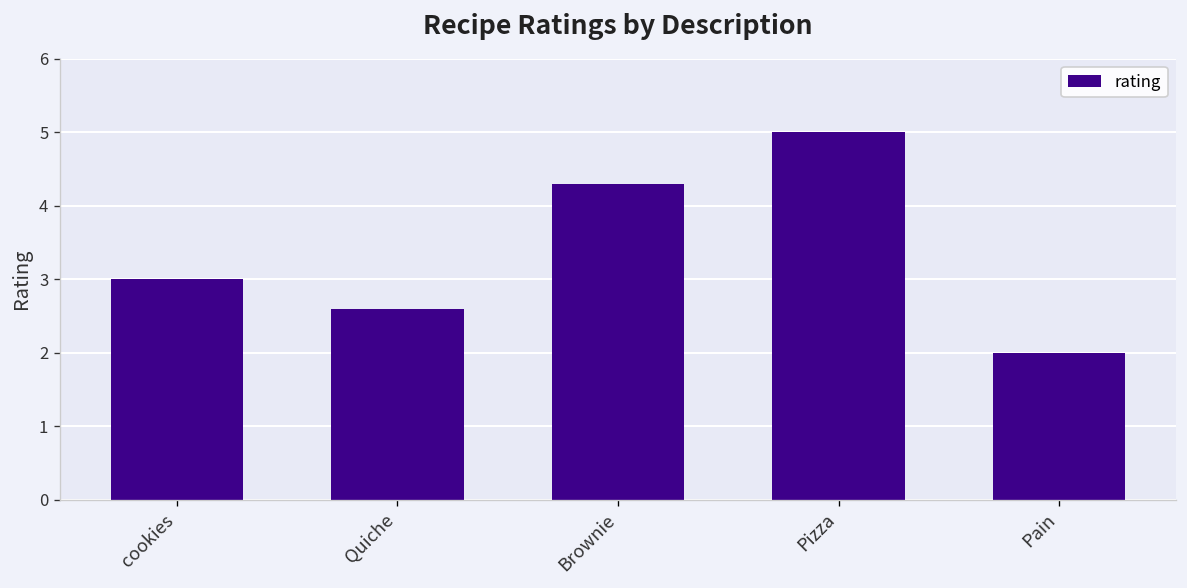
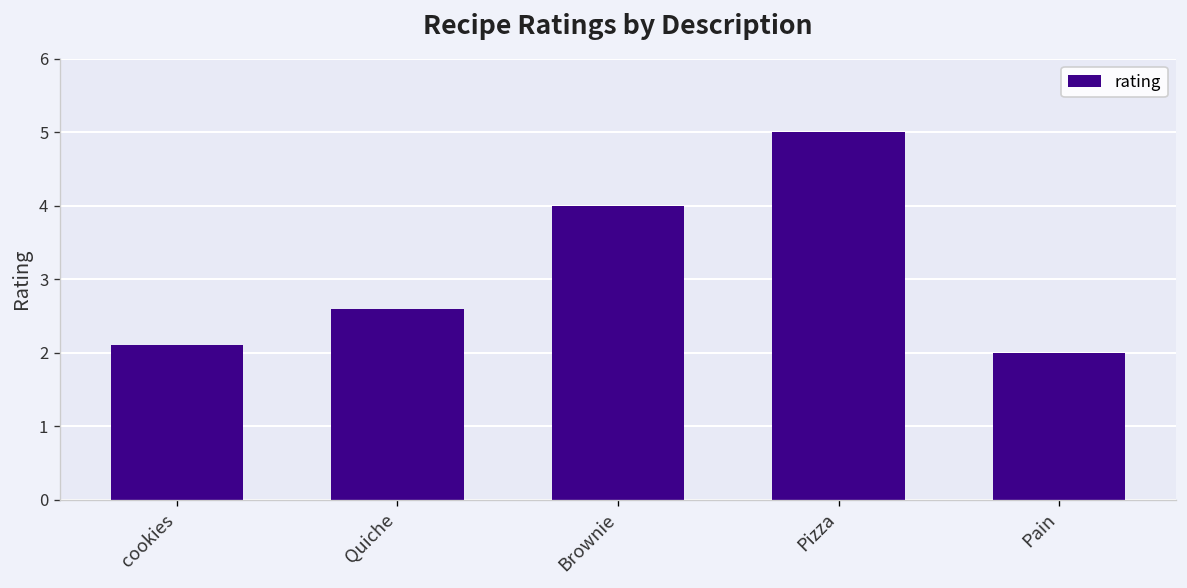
cookies: 3.0 -> 2.1
Brownie: 4.3 -> 4.0
